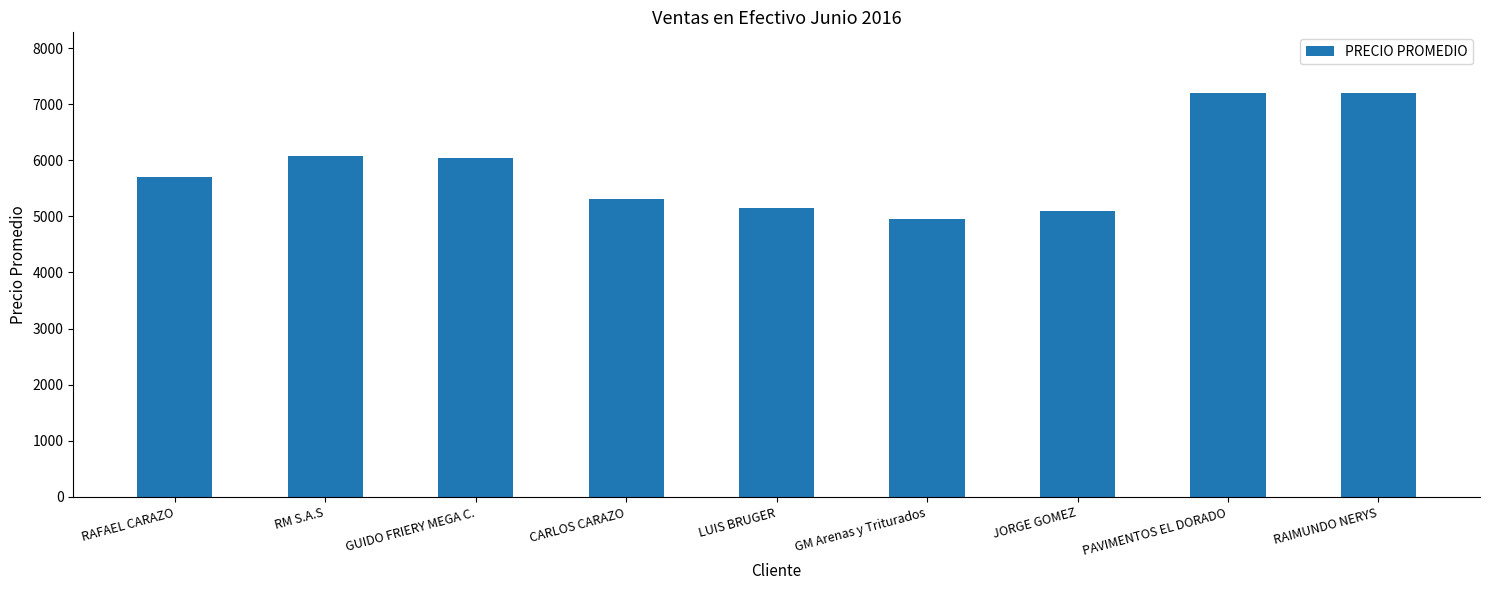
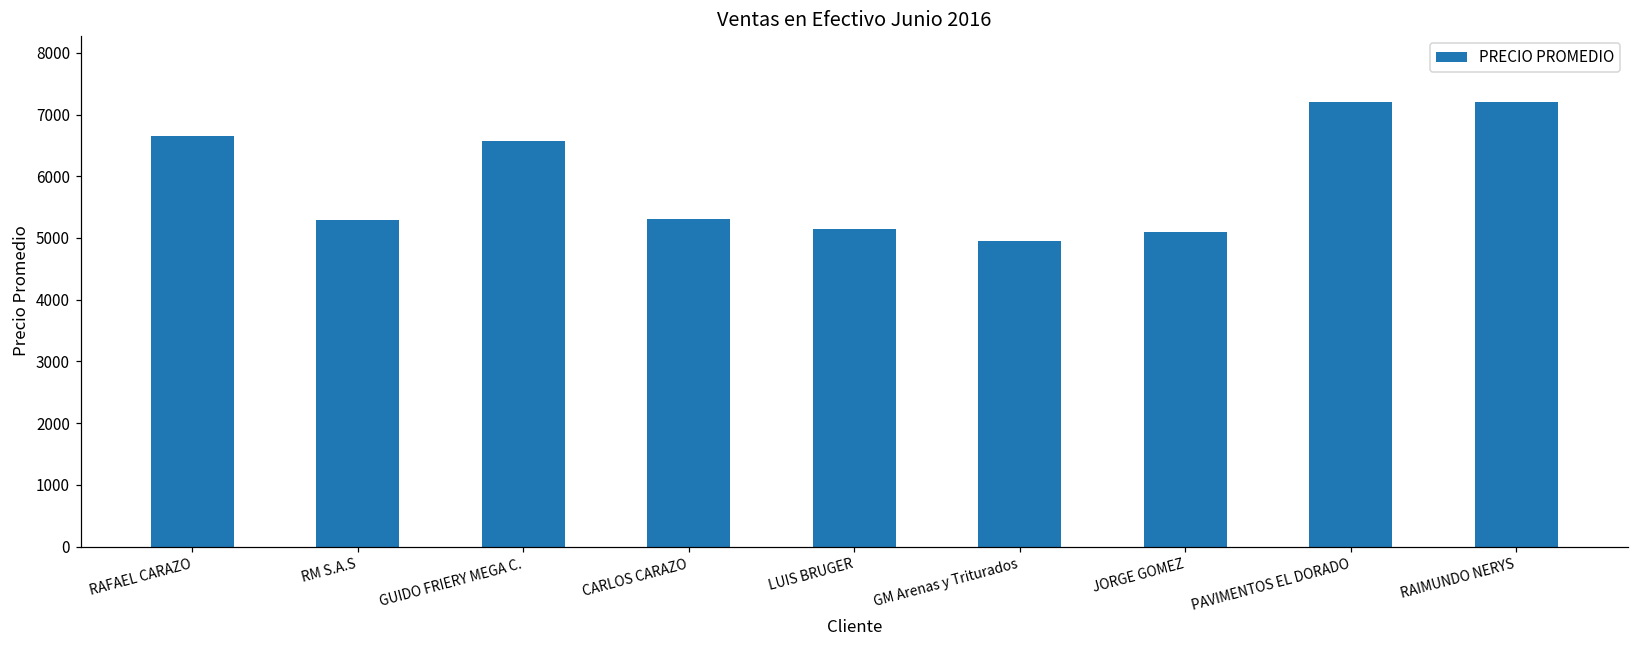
RAFAEL CARAZO: 5700 -> 6600
RM S.A.S: 6100 -> 5300
GUIDO FRIERY MEGA C.: 6000 -> 6600
